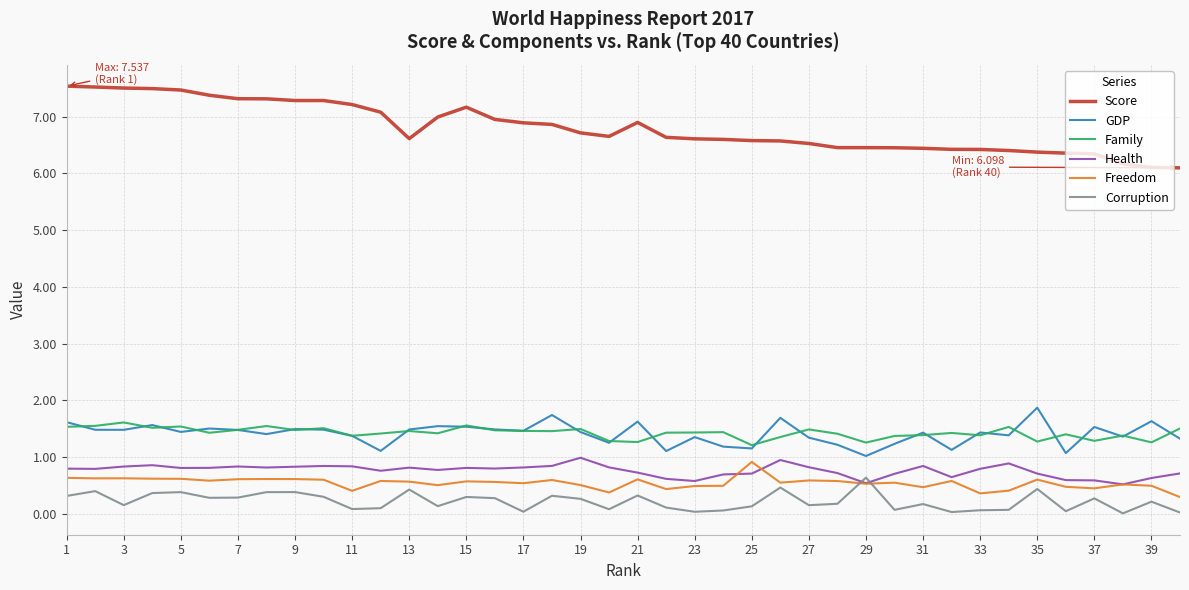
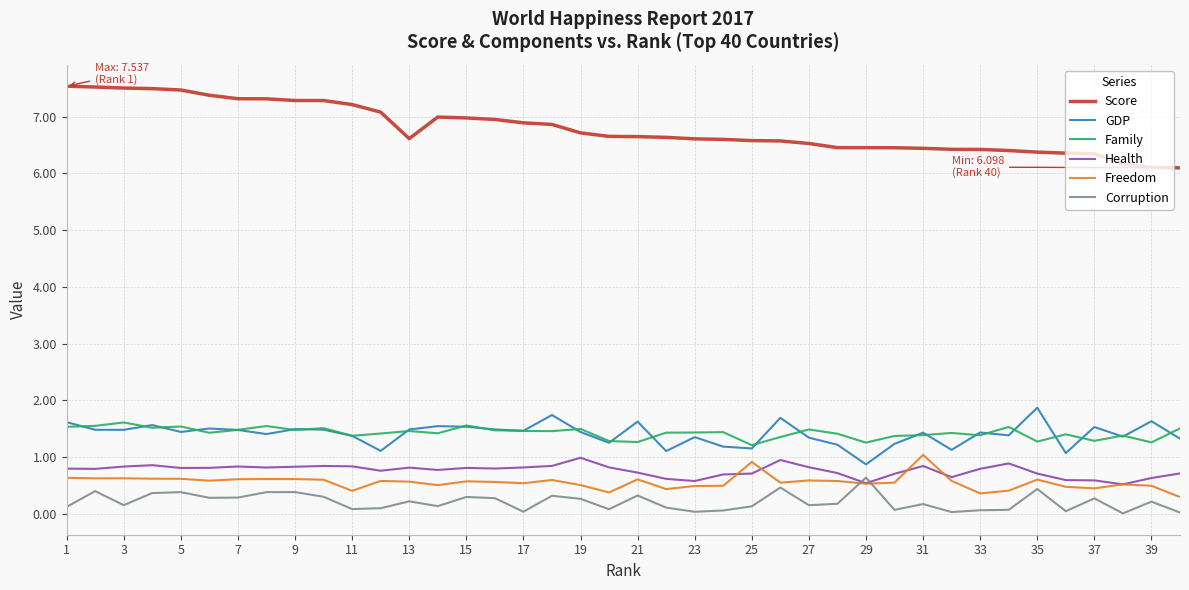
Corruption, 1: 0.3 -> 0.1
Corruption, 13: 0.4 -> 0.2
Score, 15: 7.2 -> 7.0
Score, 21: 6.9 -> 6.6
GDP, 29: 1.0 -> 0.9
Freedom, 31: 0.5 -> 1.0
